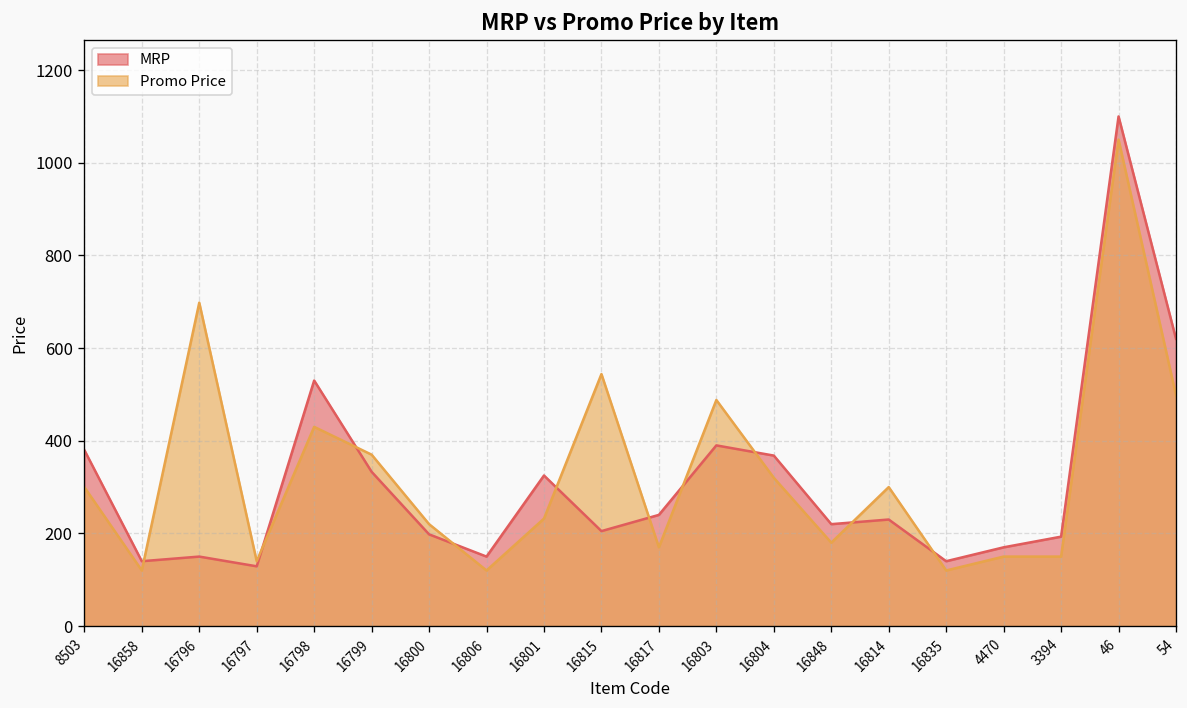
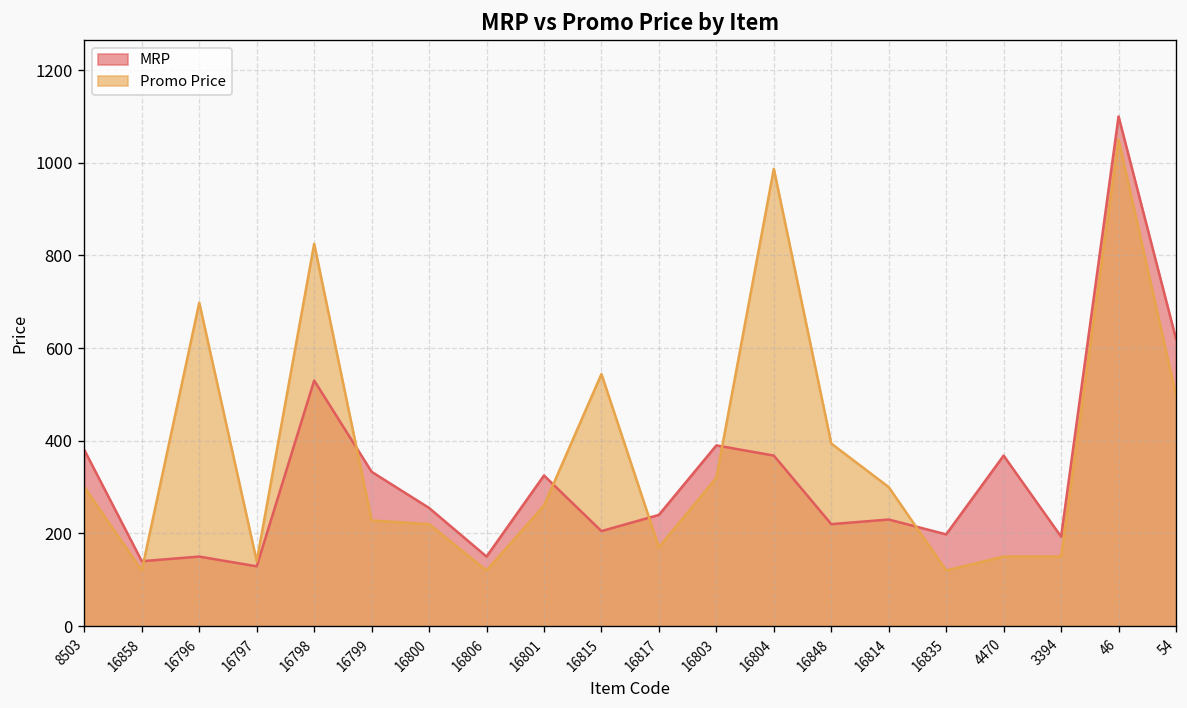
Promo Price, 16798: 430 -> 830
Promo Price, 16799: 370 -> 230
MRP, 16800: 200 -> 260
Promo Price, 16801: 230 -> 260
Promo Price, 16803: 490 -> 320
Promo Price, 16804: 320 -> 990
Promo Price, 16848: 180 -> 390
MRP, 16835: 140 -> 200
MRP, 4470: 170 -> 370
